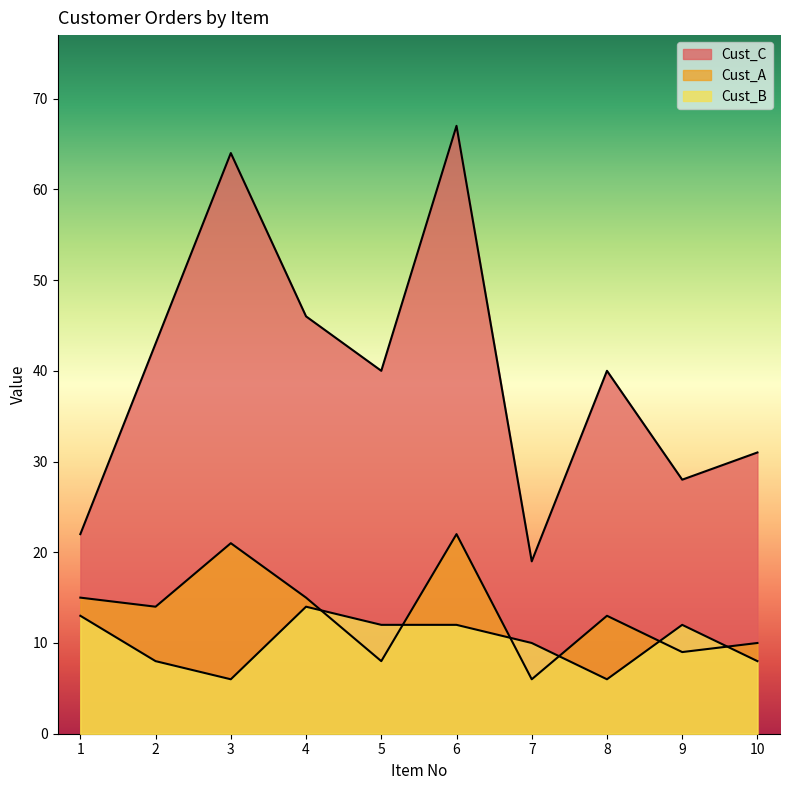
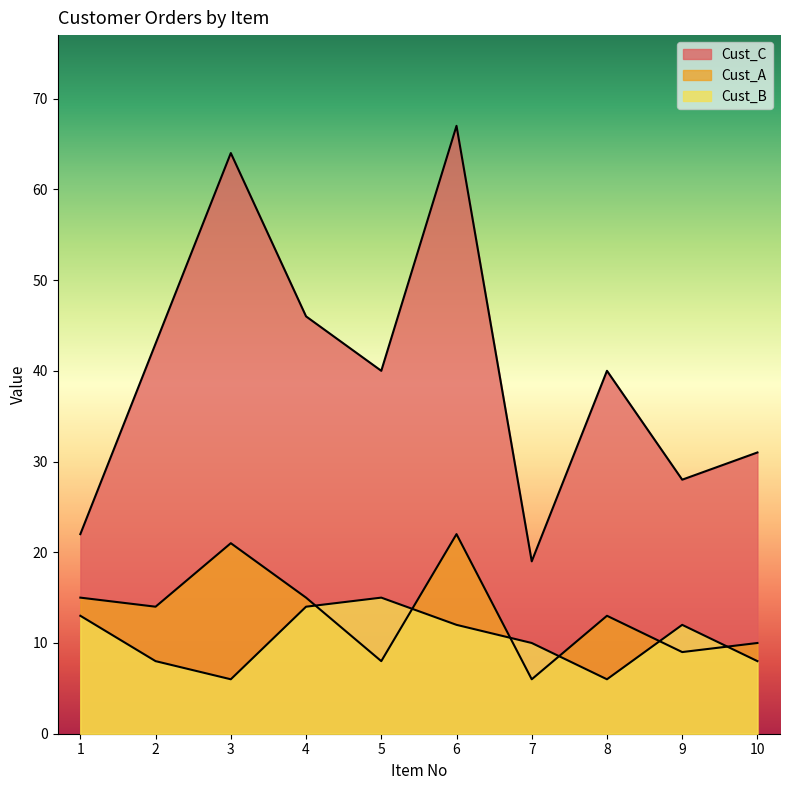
Cust_B, 5: 12 -> 15
